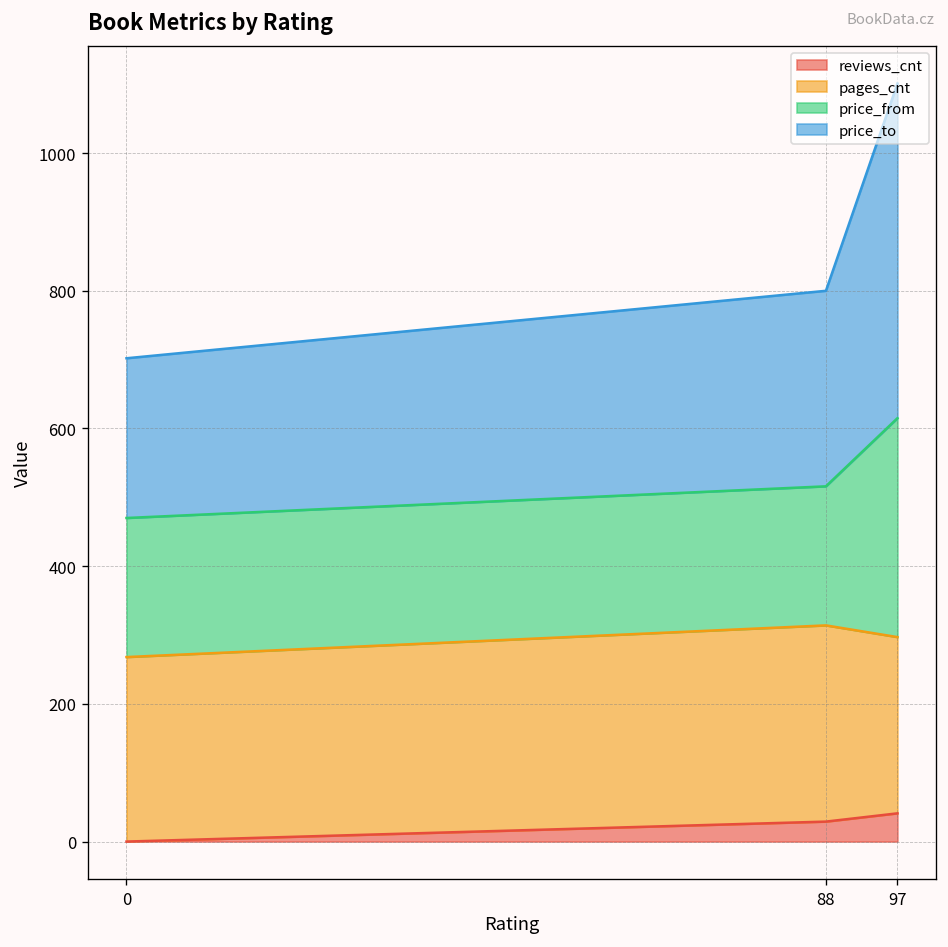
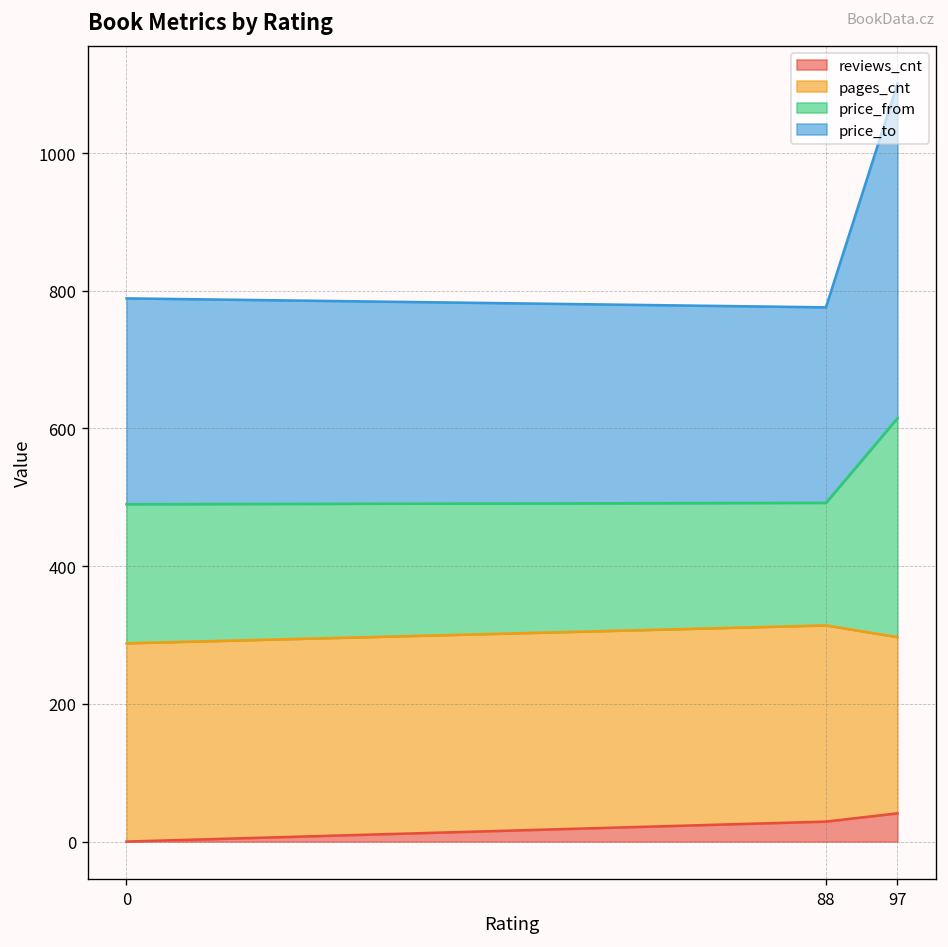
pages_cnt, 0: 270 -> 290
price_to, 0: 230 -> 300
price_from, 88: 200 -> 180
